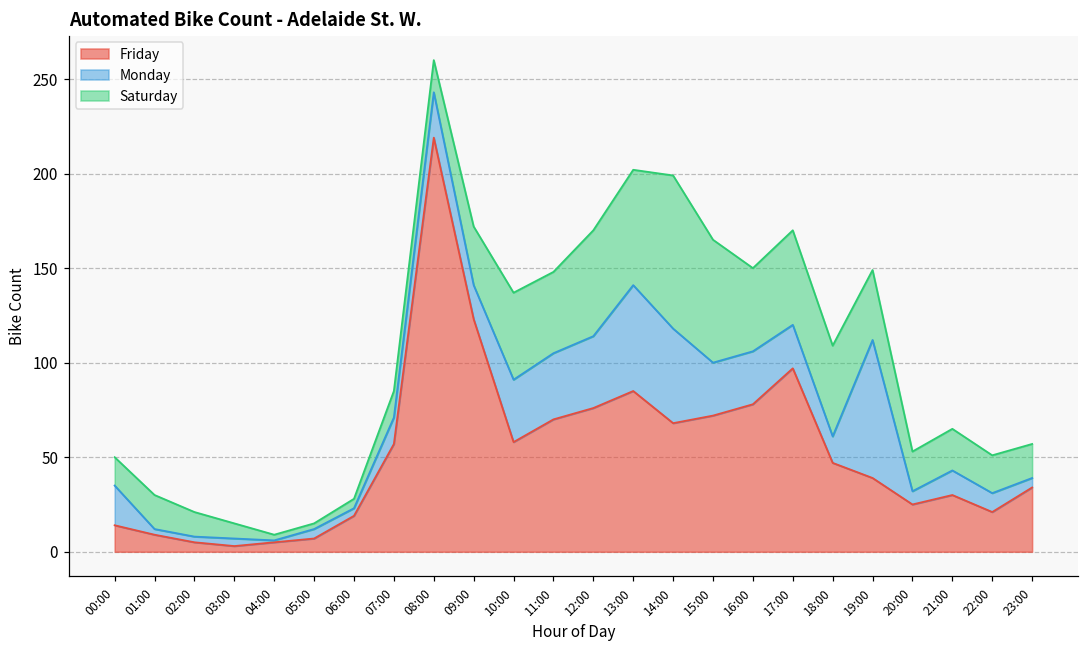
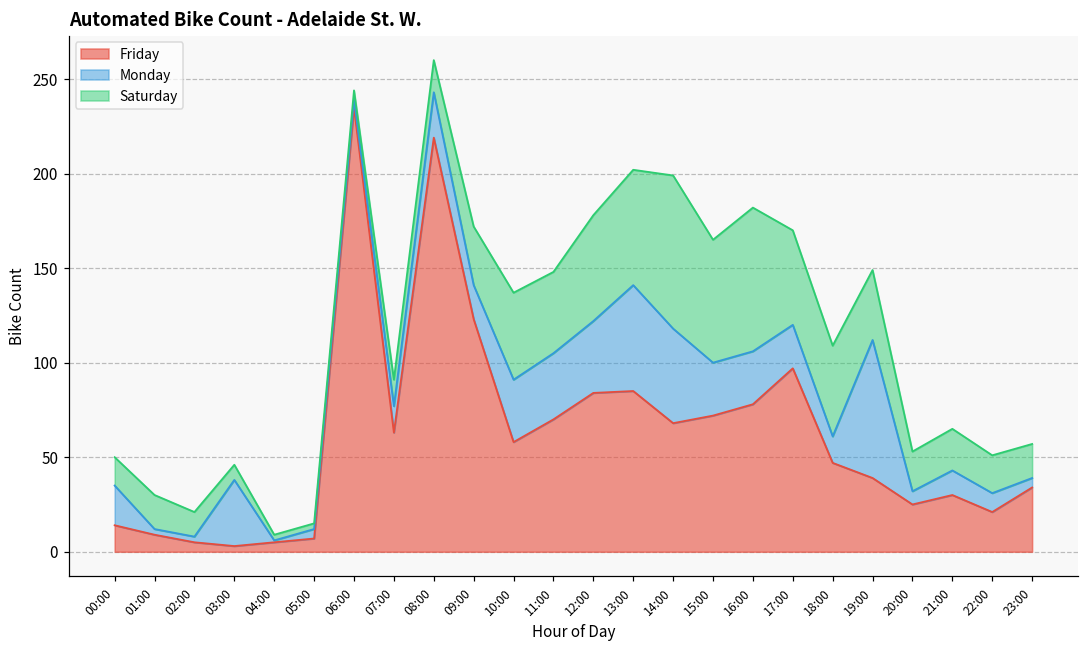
Monday, 03:00: 4 -> 35
Friday, 06:00: 19 -> 235
Friday, 07:00: 57 -> 63
Friday, 12:00: 76 -> 84
Saturday, 16:00: 44 -> 76
